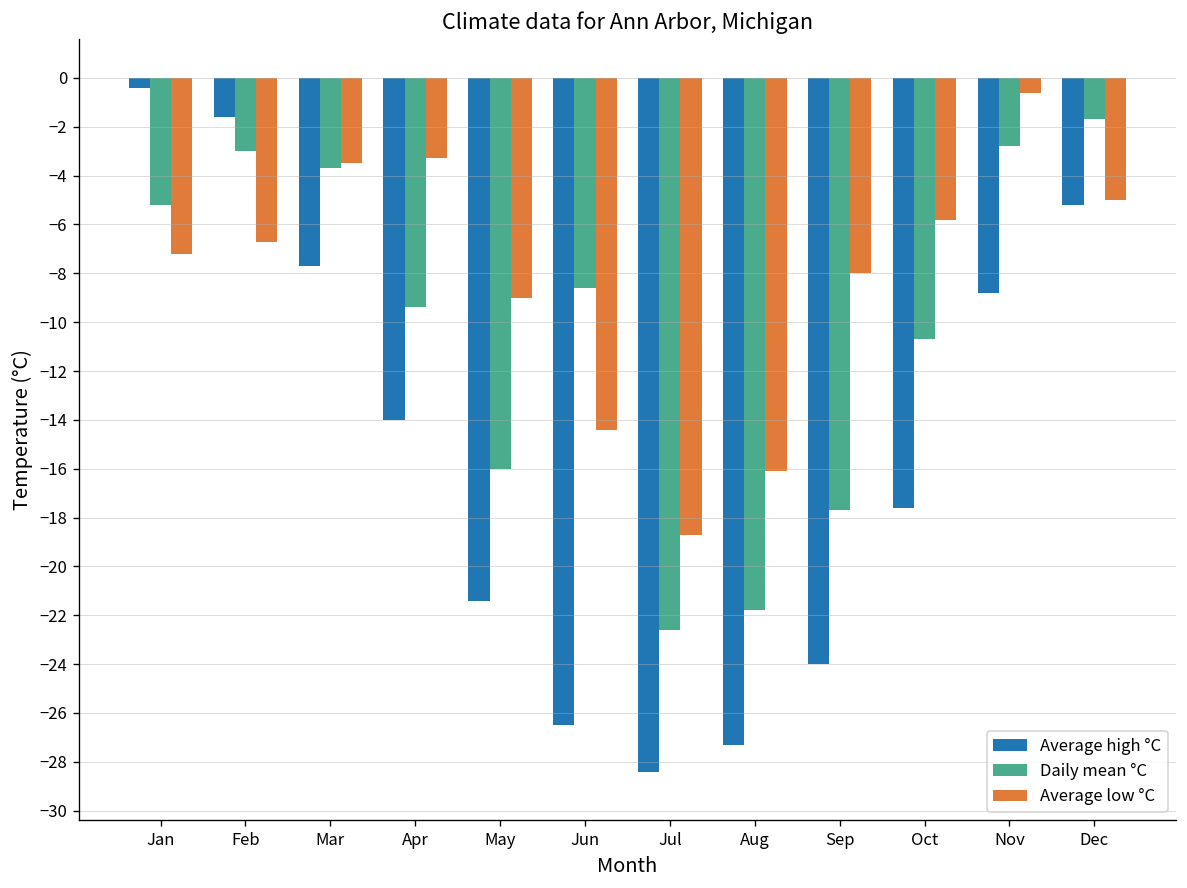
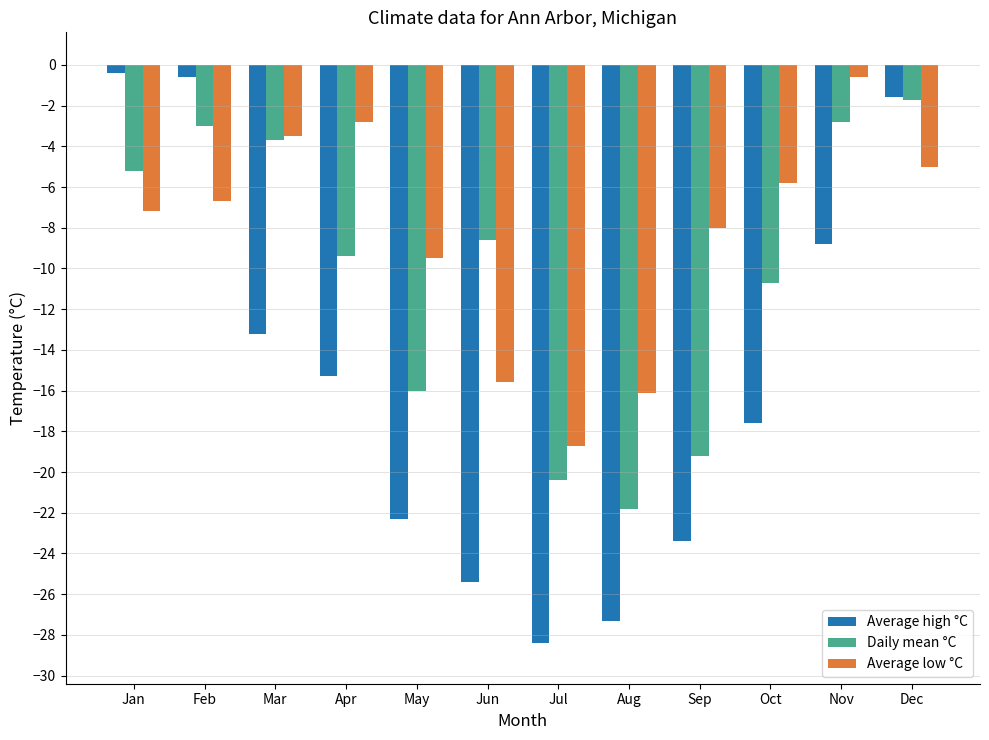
Average high °C, Feb: -1.6 -> -0.6
Average high °C, Mar: -7.7 -> -13.2
Average high °C, Apr: -14.0 -> -15.3
Average low °C, Apr: -3.3 -> -2.8
Average high °C, May: -21.4 -> -22.3
Average low °C, May: -9.0 -> -9.5
Average high °C, Jun: -26.5 -> -25.4
Average low °C, Jun: -14.4 -> -15.6
Daily mean °C, Jul: -22.6 -> -20.4
Average high °C, Sep: -24.0 -> -23.4
Daily mean °C, Sep: -17.7 -> -19.2
Average high °C, Dec: -5.2 -> -1.6
